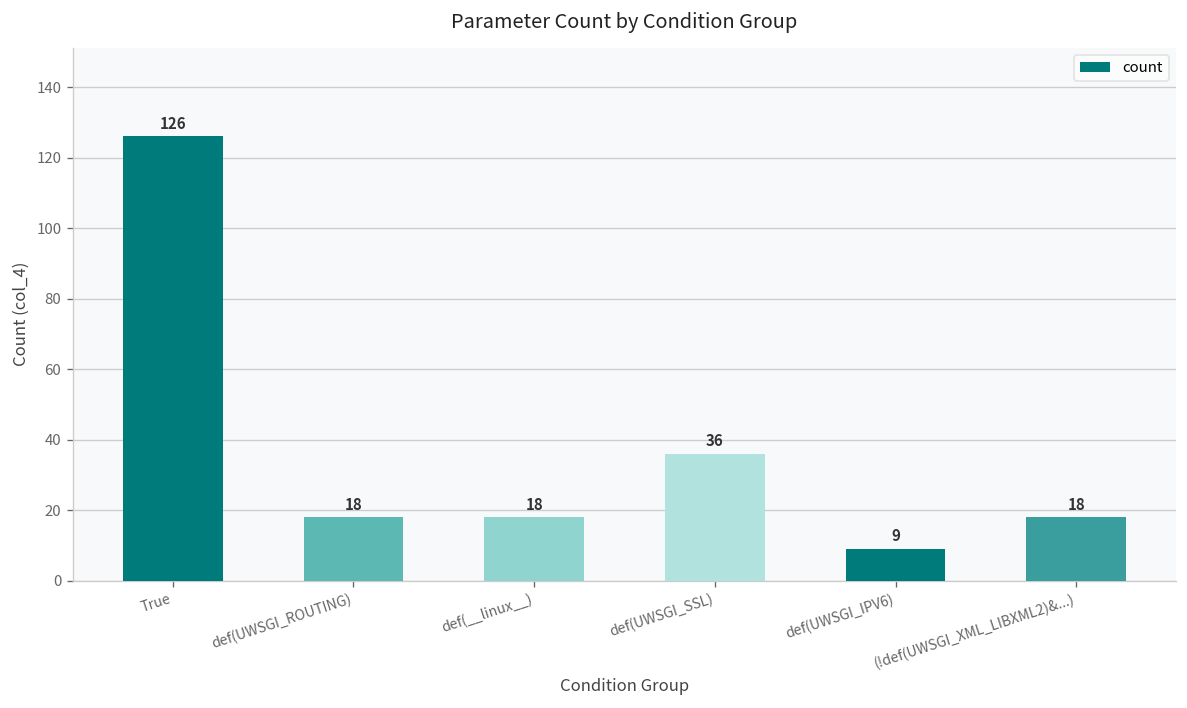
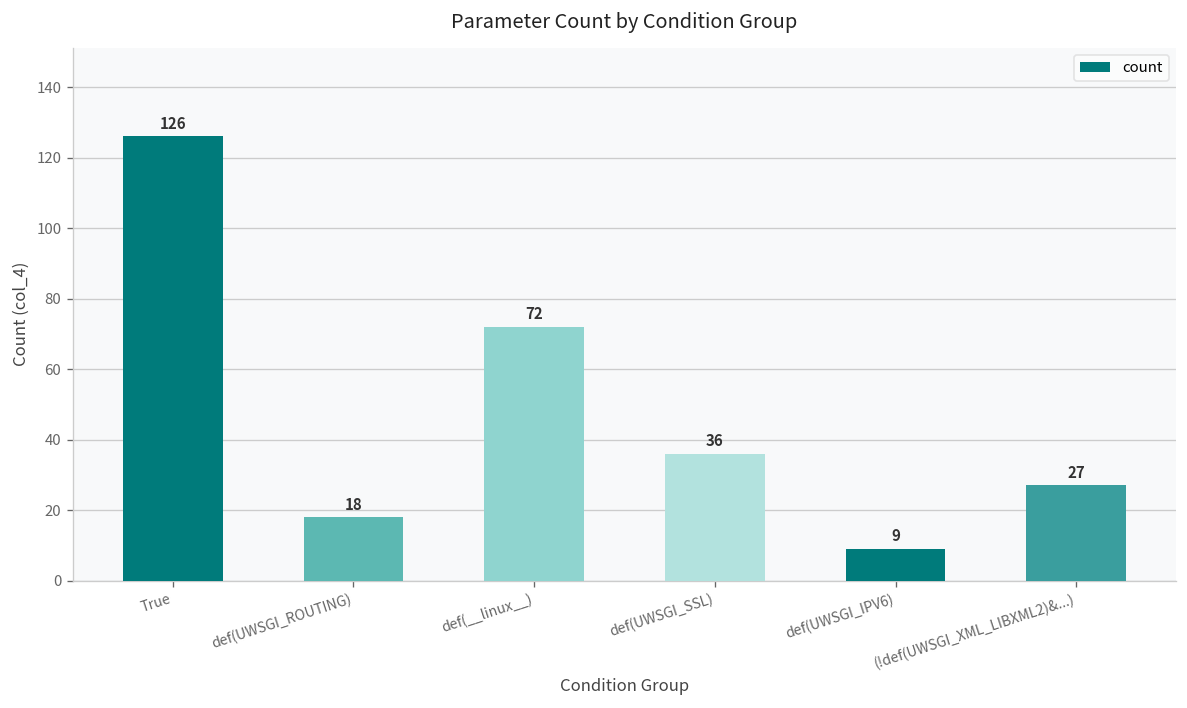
def(__linux__): 18 -> 72
(!def(UWSGI_XML_LIBXML2)&...): 18 -> 27
